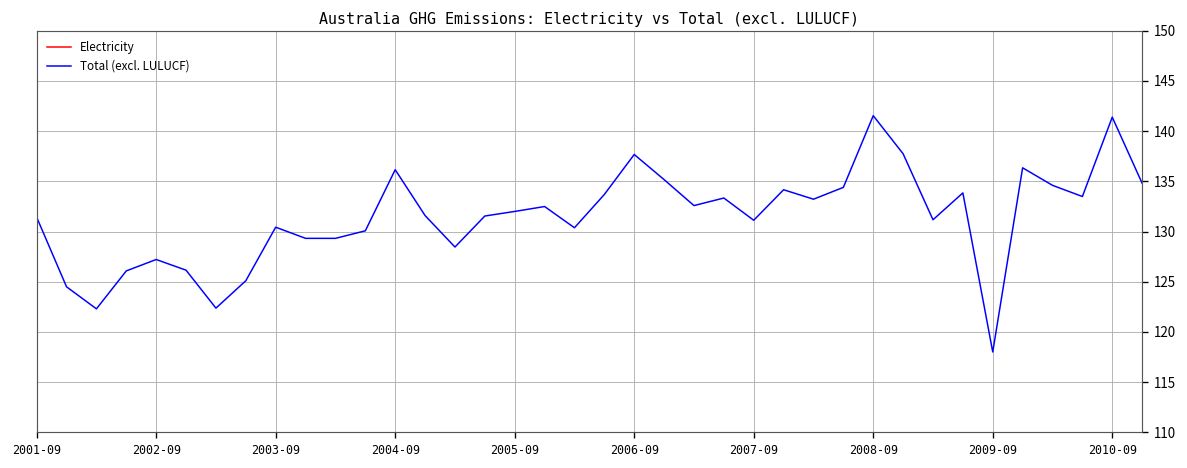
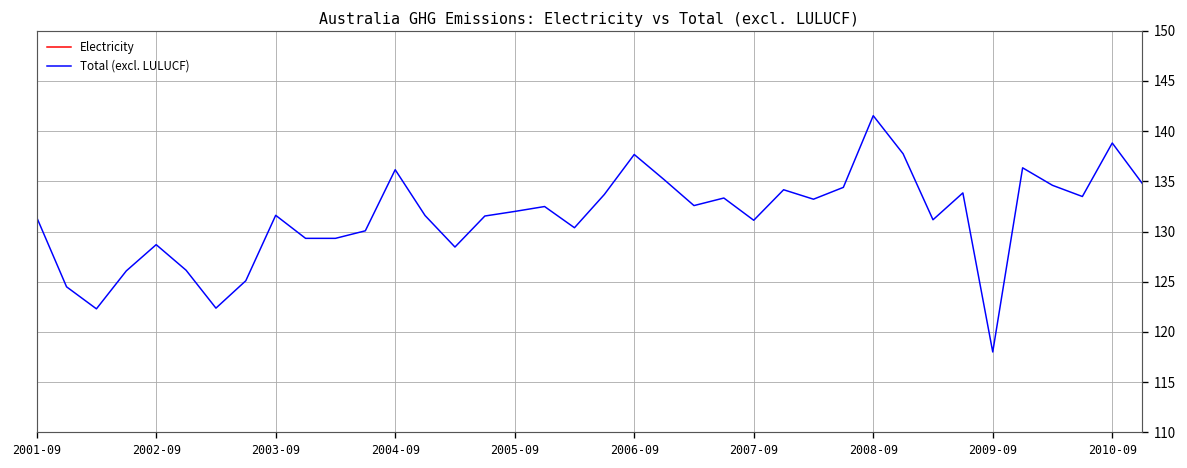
Total (excl. LULUCF), 2002-09: 127 -> 129
Total (excl. LULUCF), 2003-09: 130 -> 132
Total (excl. LULUCF), 2010-09: 141 -> 139
